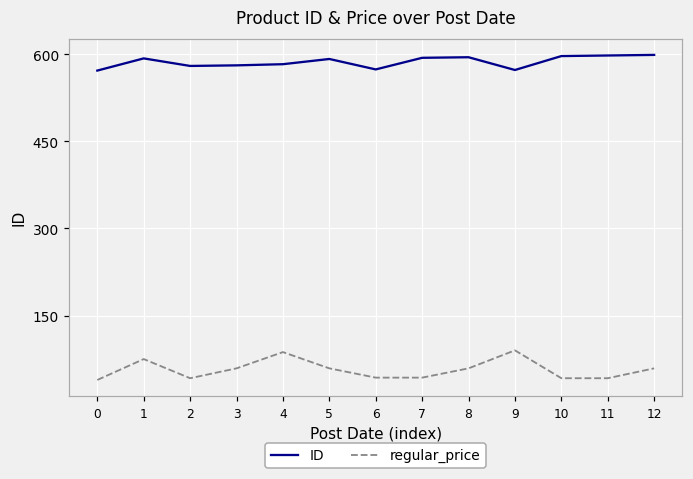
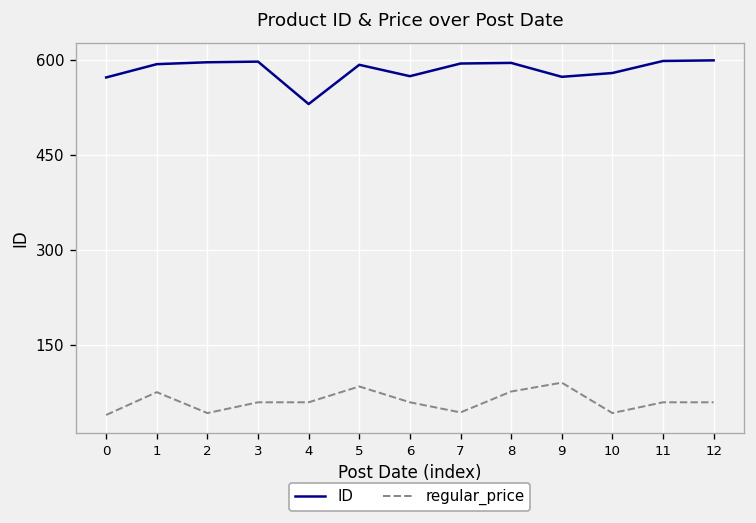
ID, 2: 580 -> 600
ID, 3: 580 -> 600
ID, 4: 580 -> 530
regular_price, 4: 90 -> 60
regular_price, 5: 60 -> 80
regular_price, 6: 40 -> 60
regular_price, 8: 60 -> 80
ID, 10: 600 -> 580
regular_price, 11: 40 -> 60
